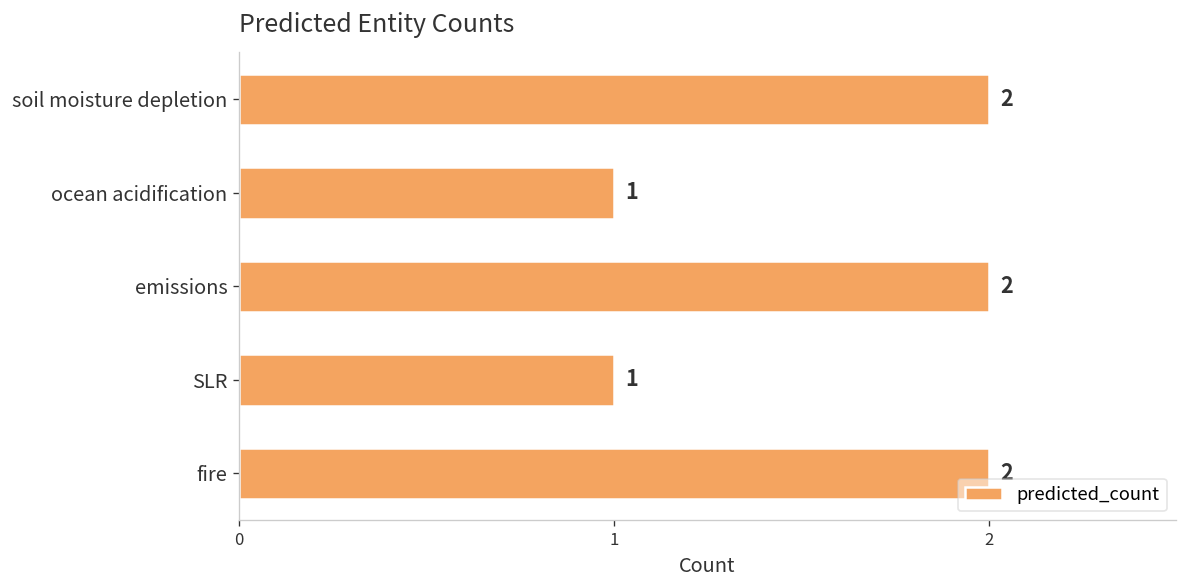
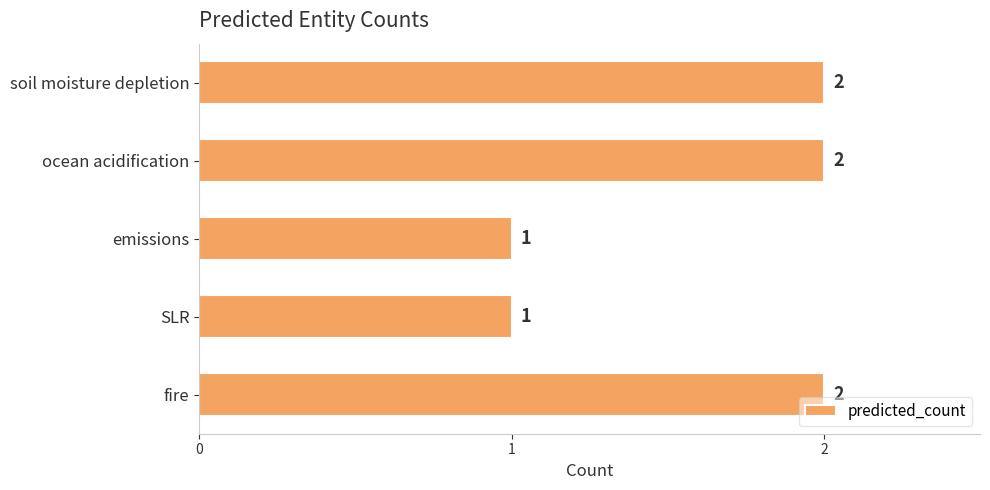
ocean acidification: 1 -> 2
emissions: 2 -> 1
